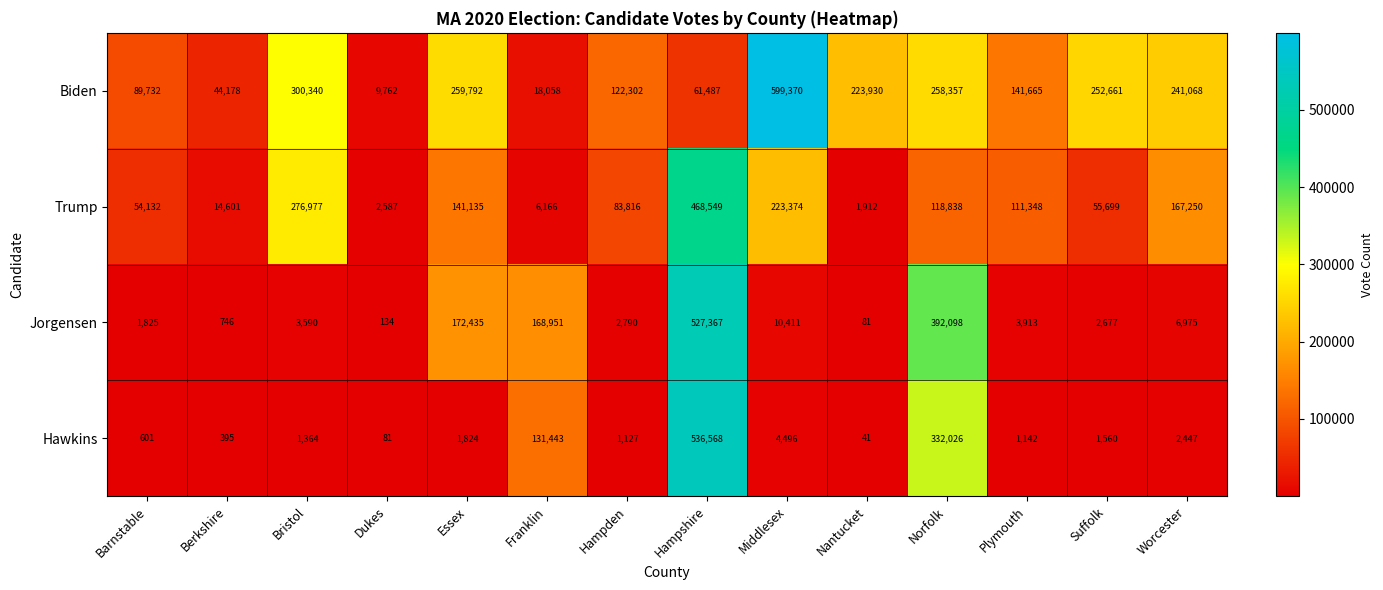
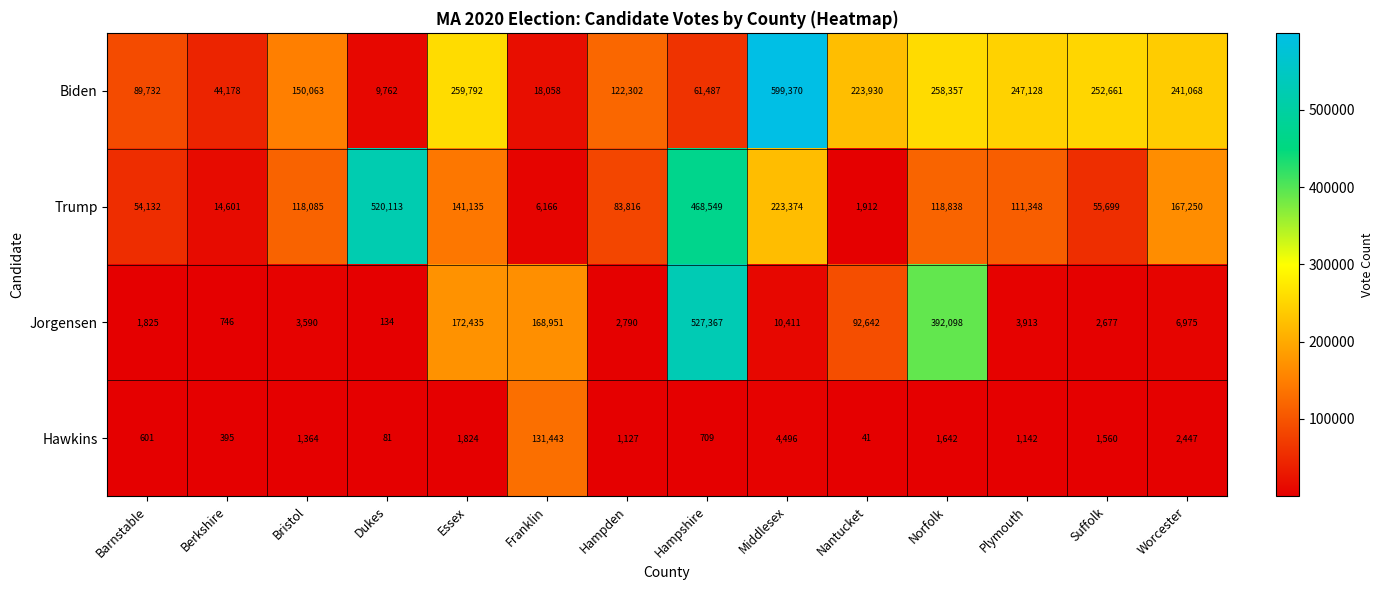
Biden, Bristol: 300,340 -> 150,063
Biden, Plymouth: 141,665 -> 247,128
Trump, Bristol: 276,977 -> 118,085
Trump, Dukes: 2,587 -> 520,113
Jorgensen, Nantucket: 81 -> 92,642
Hawkins, Hampshire: 536,568 -> 709
Hawkins, Norfolk: 332,026 -> 1,642
